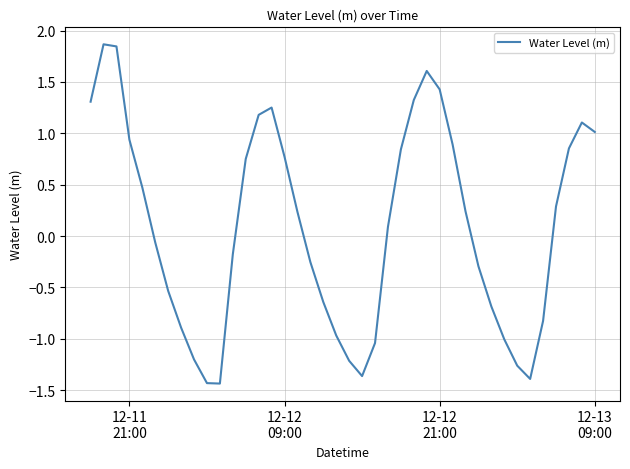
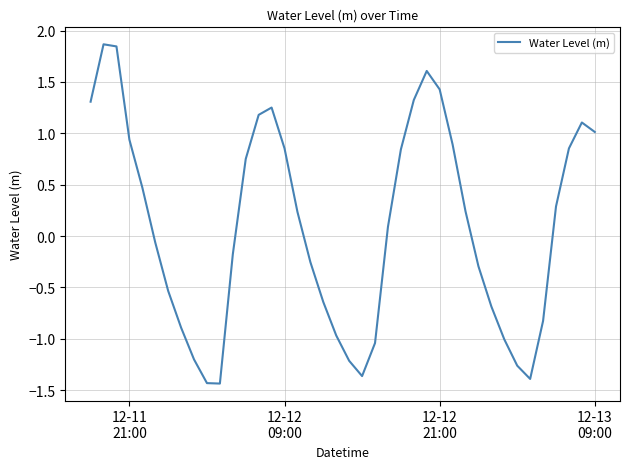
12-12 09:00: 0.77 -> 0.85
